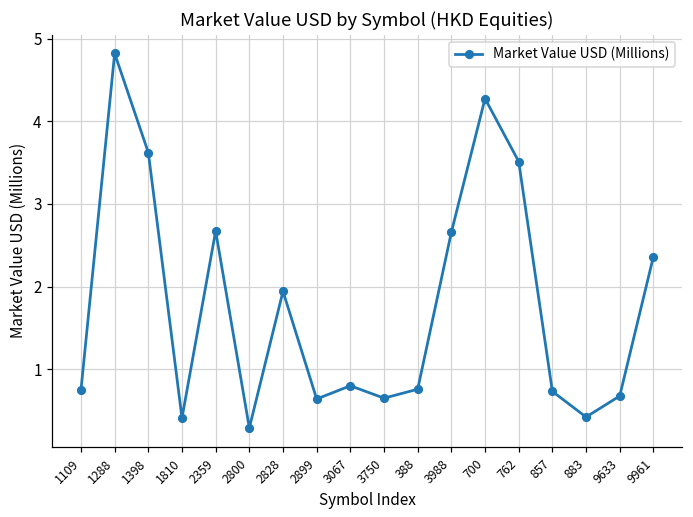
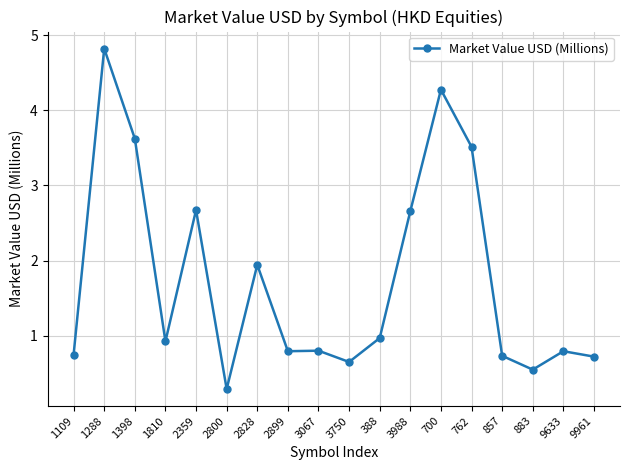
1810: 0.4 -> 0.9
2899: 0.6 -> 0.8
388: 0.8 -> 1.0
883: 0.4 -> 0.6
9633: 0.7 -> 0.8
9961: 2.4 -> 0.7
